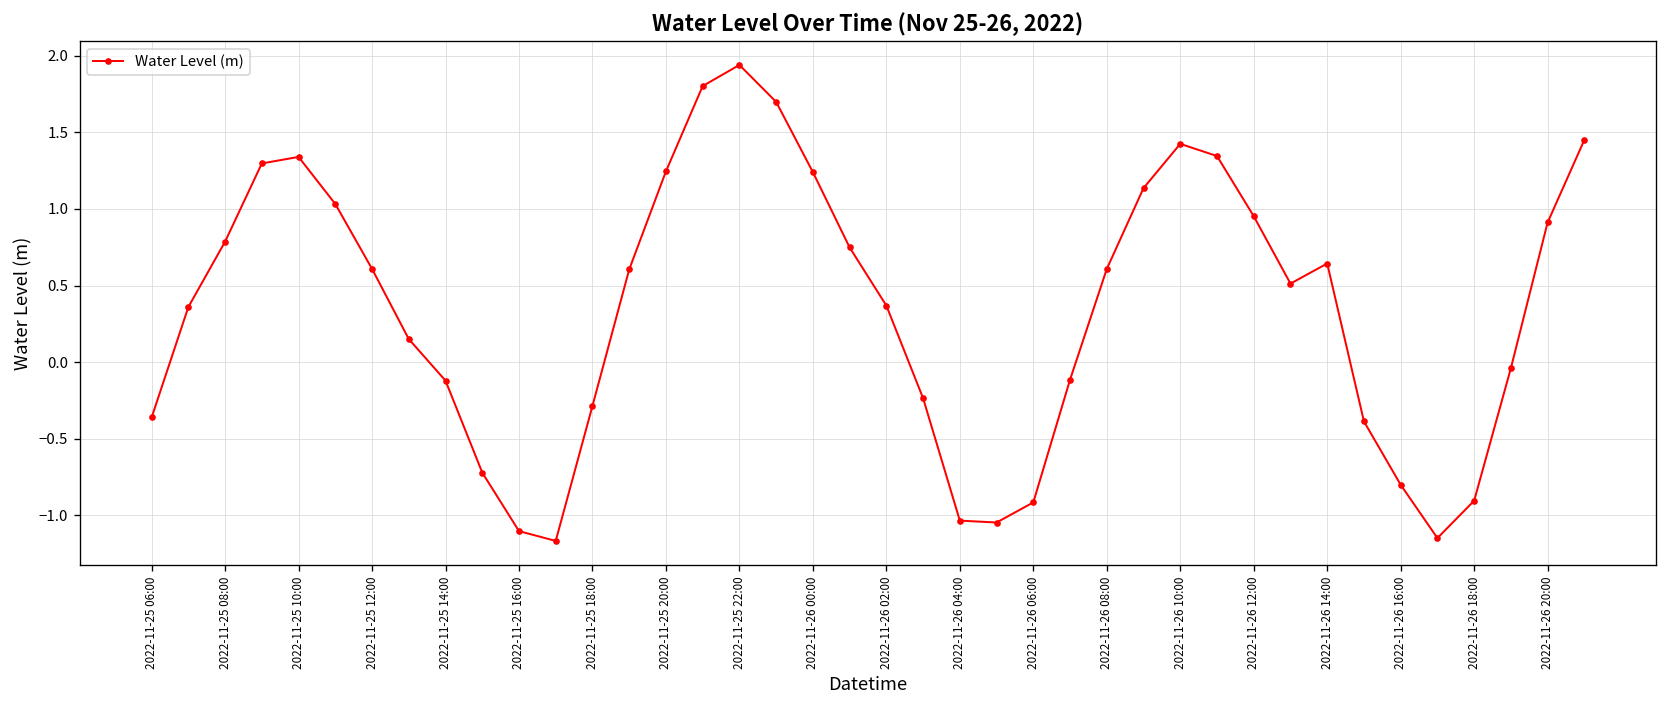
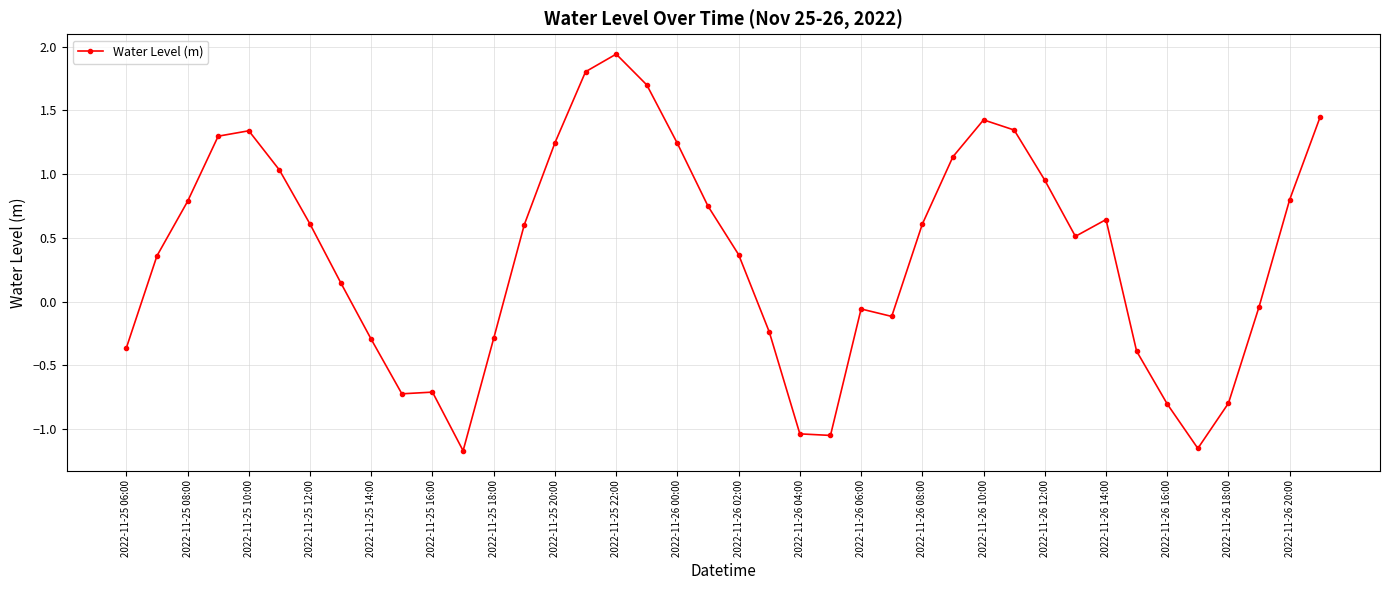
2022-11-25 14:00: -0.12 -> -0.30
2022-11-25 16:00: -1.10 -> -0.71
2022-11-26 06:00: -0.92 -> -0.06
2022-11-26 18:00: -0.91 -> -0.80
2022-11-26 20:00: 0.91 -> 0.80
